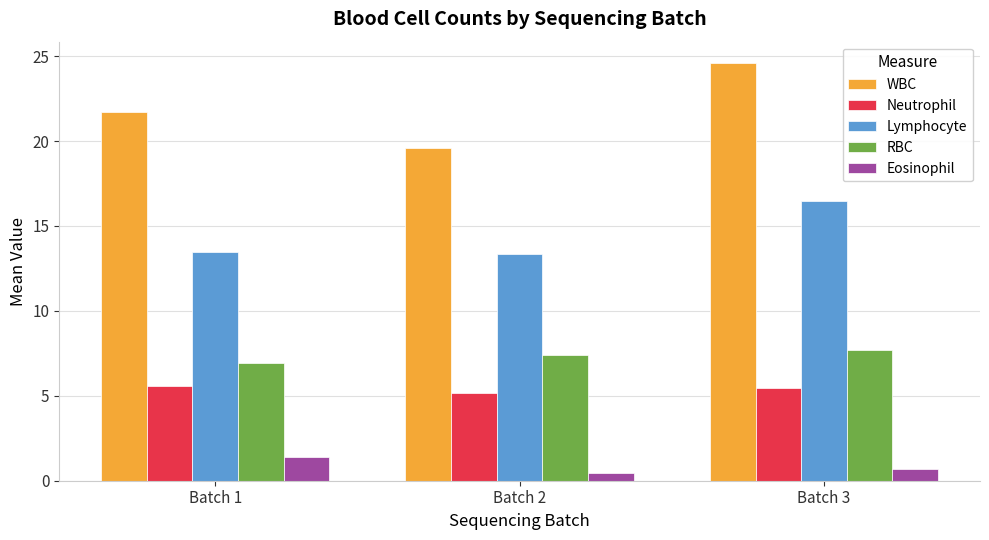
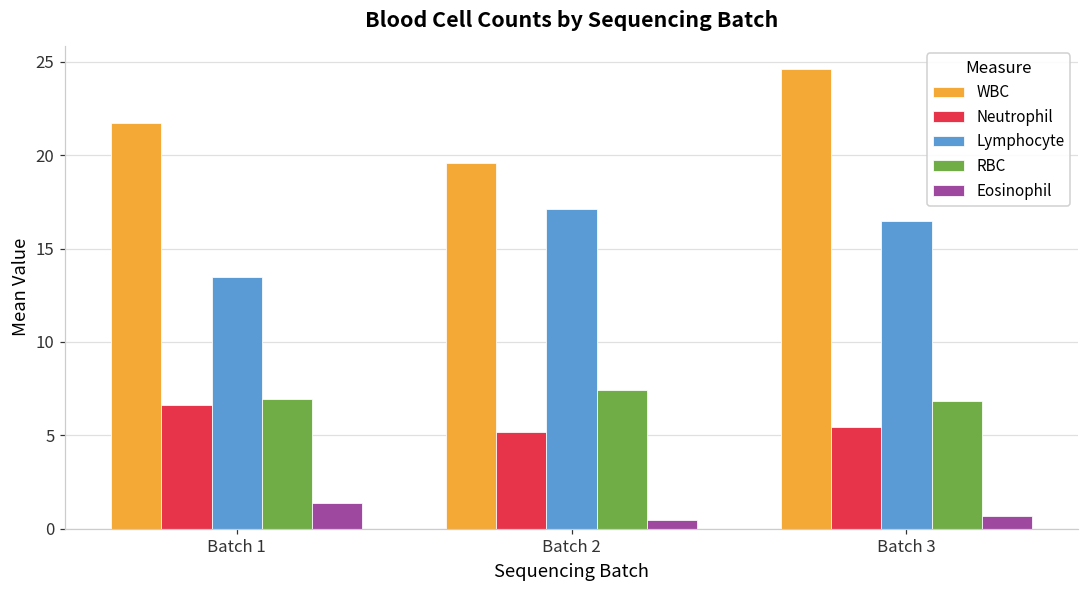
Neutrophil, Batch 1: 5.6 -> 6.6
Lymphocyte, Batch 2: 13.4 -> 17.1
RBC, Batch 3: 7.7 -> 6.8
